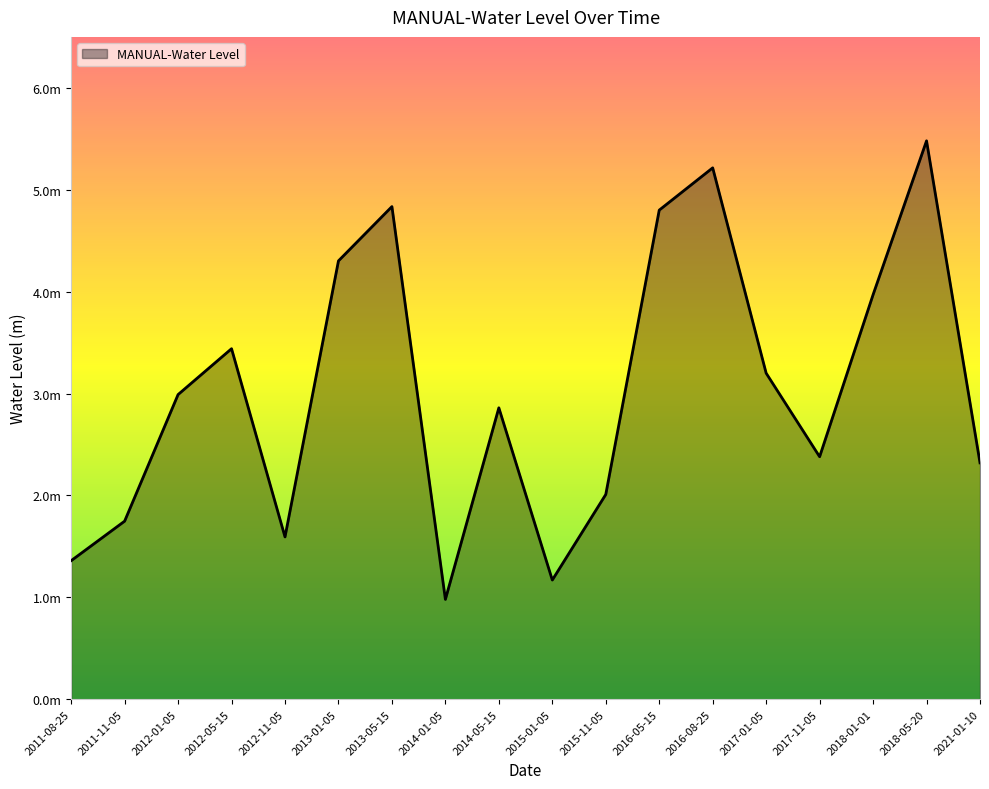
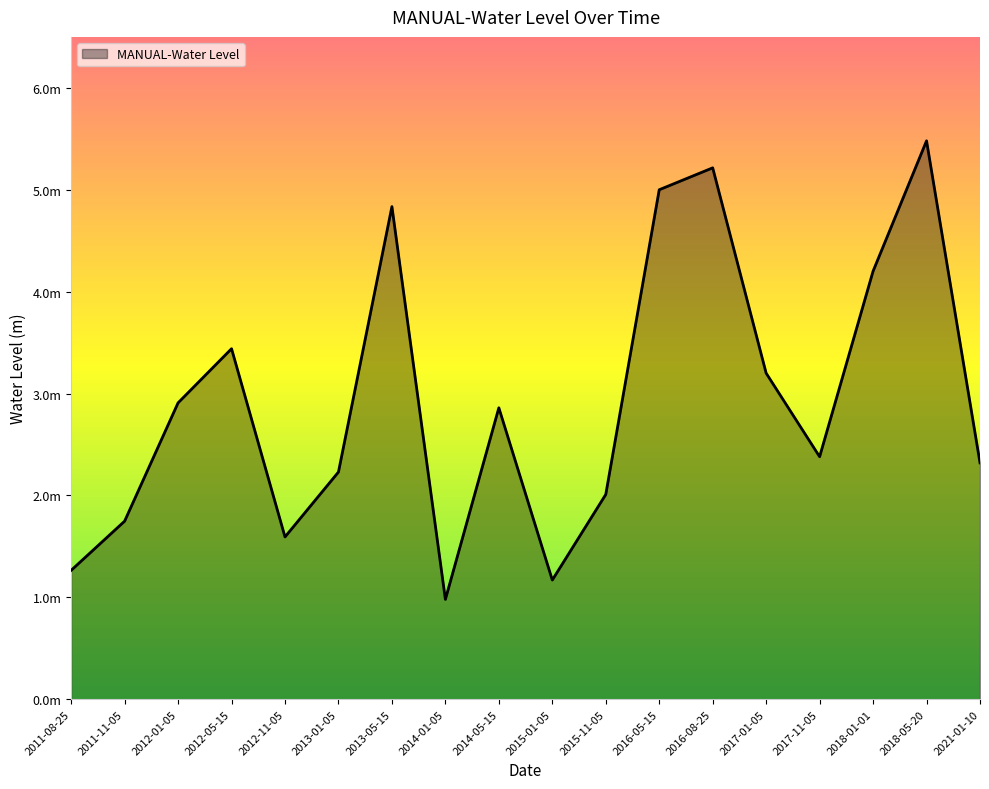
2011-08-25: 1.36m -> 1.27m
2012-01-05: 2.99m -> 2.91m
2013-01-05: 4.30m -> 2.23m
2016-05-15: 4.8m -> 5.0m
2018-01-01: 3.97m -> 4.20m
